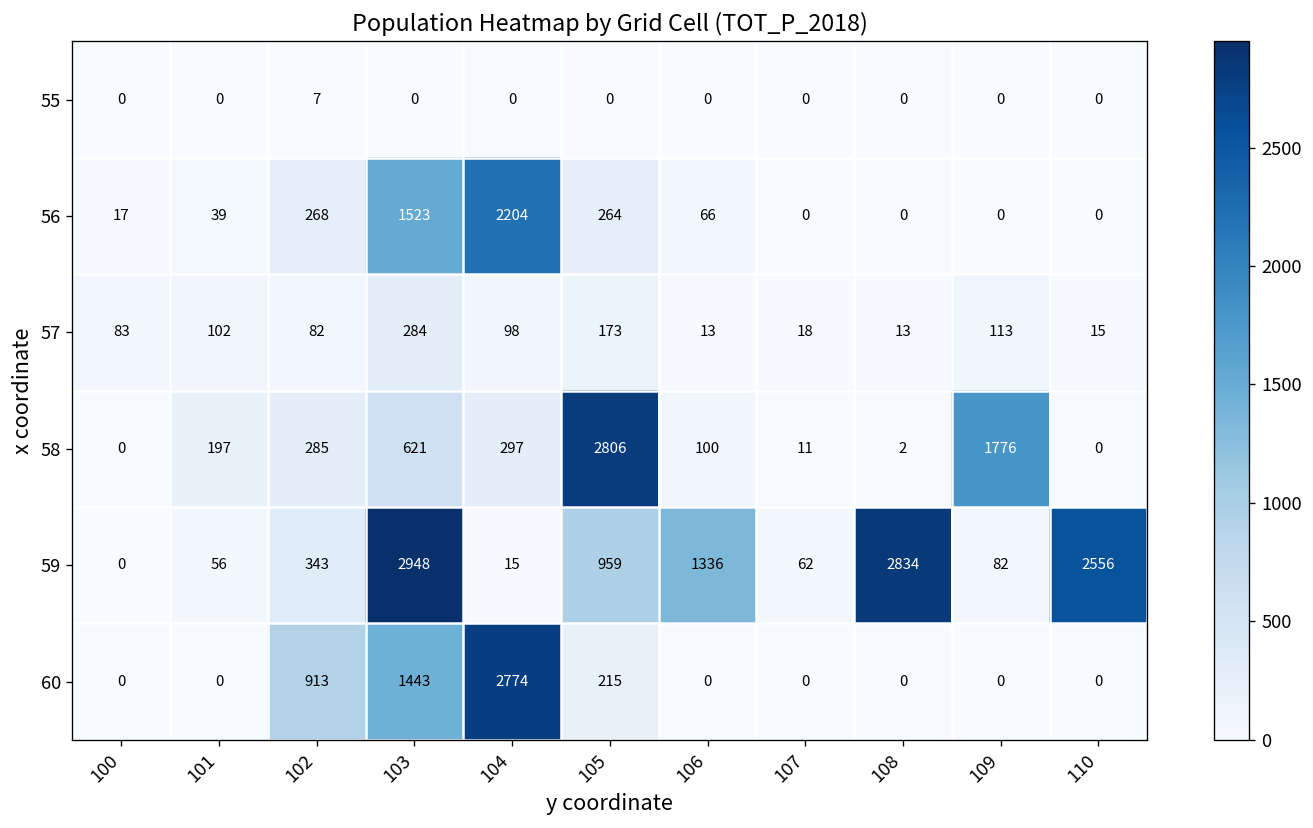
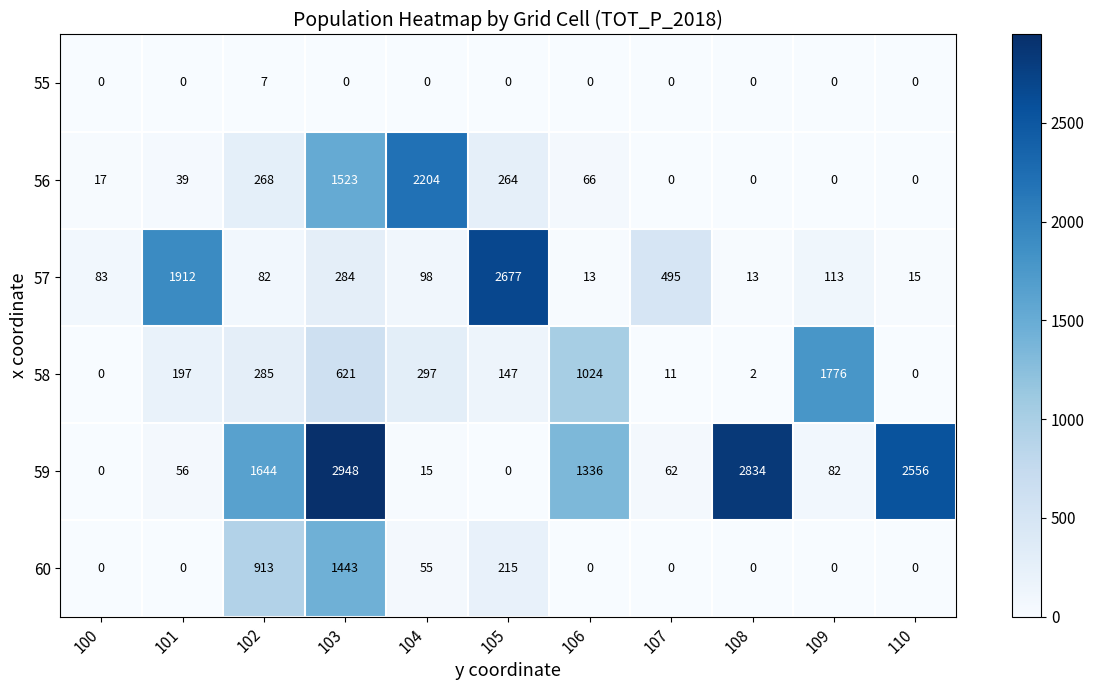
57, 101: 102 -> 1912
57, 105: 173 -> 2677
57, 107: 18 -> 495
58, 105: 2806 -> 147
58, 106: 100 -> 1024
59, 102: 343 -> 1644
59, 105: 959 -> 0
60, 104: 2774 -> 55
